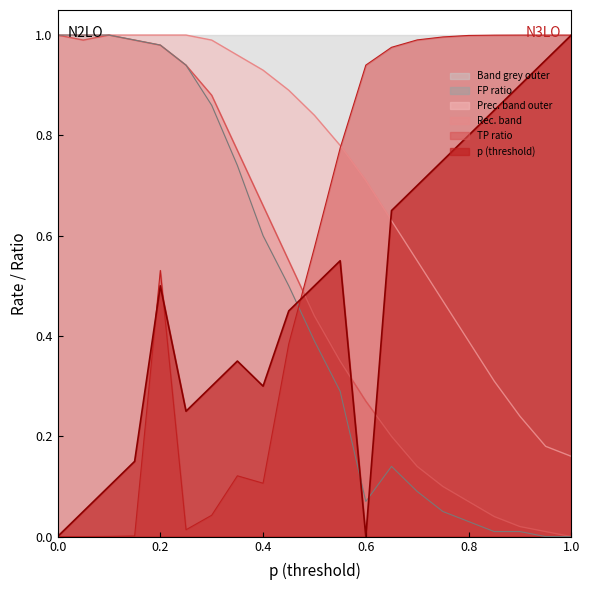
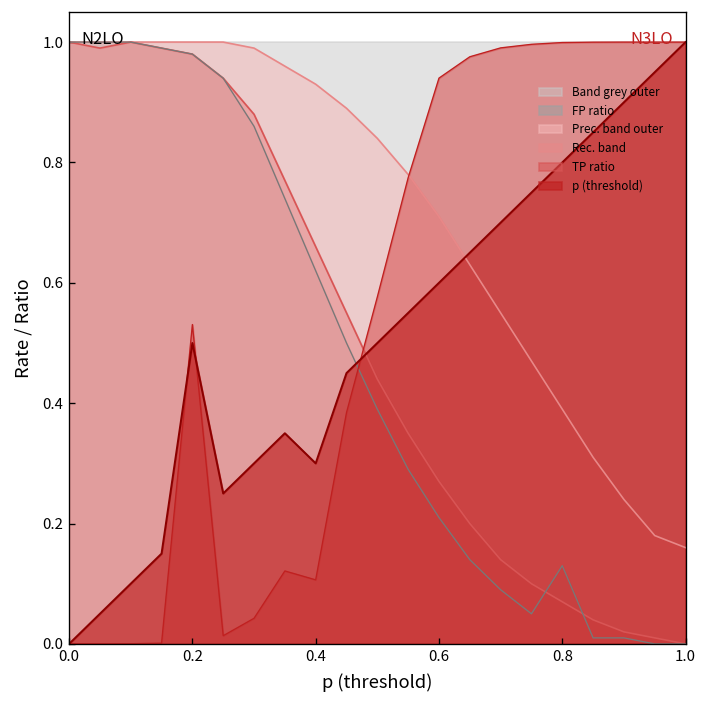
FP ratio, 0.4: 0.60 -> 0.62
FP ratio, 0.6: 0.07 -> 0.21
p (threshold), 0.6: 0.0 -> 0.6
FP ratio, 0.8: 0.03 -> 0.13
